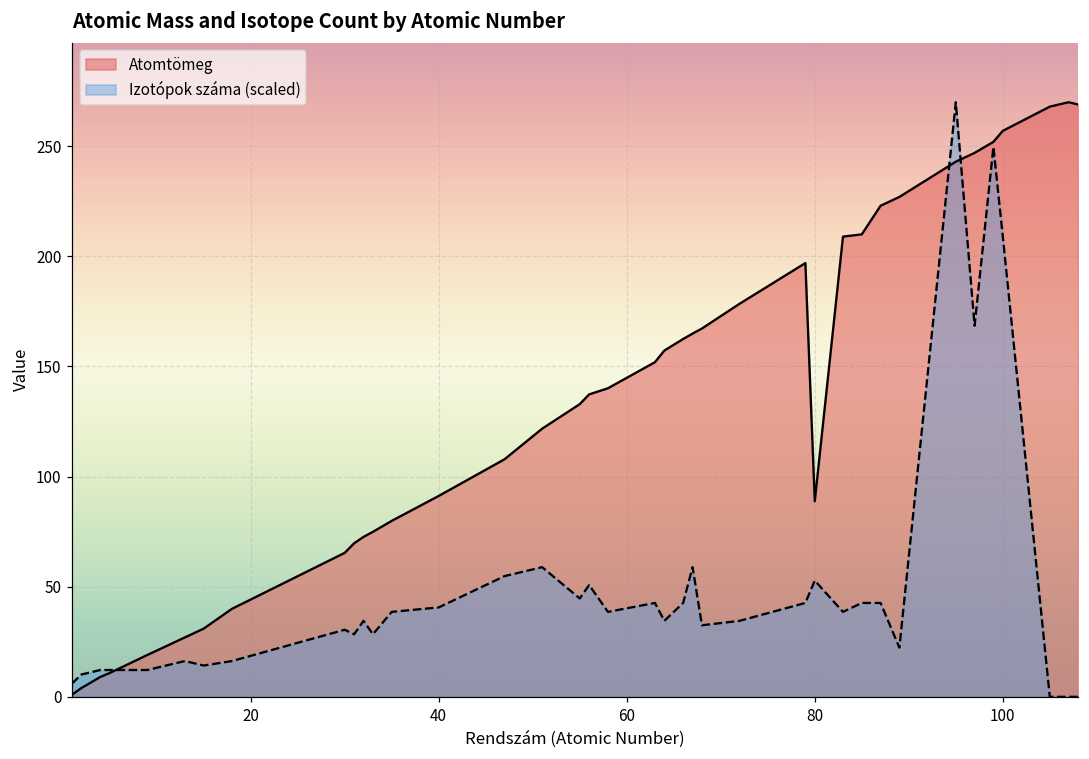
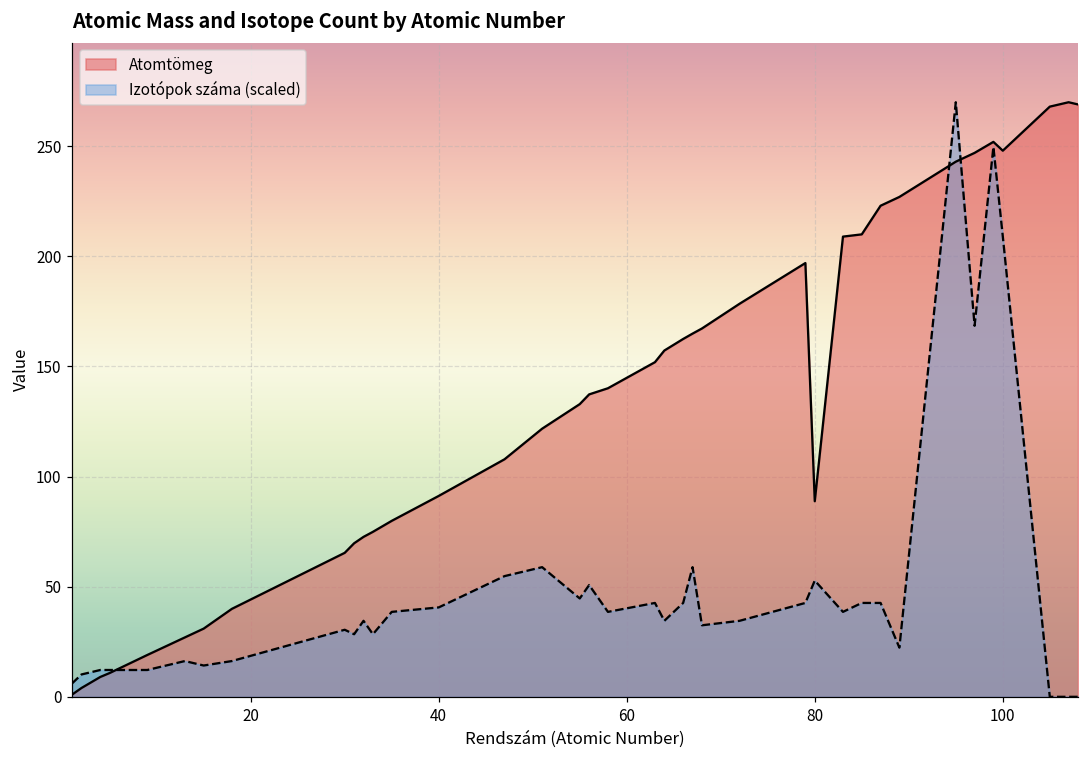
Atomtömeg, 100: 257 -> 248
